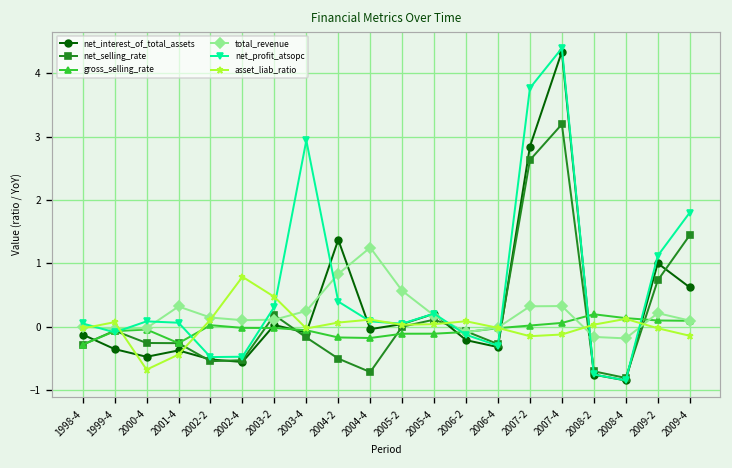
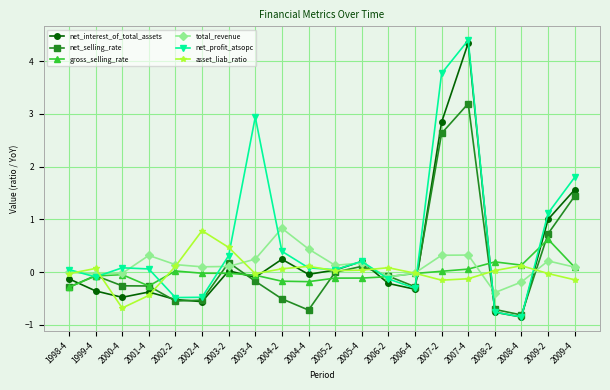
net_interest_of_total_assets, 2004-2: 1.4 -> 0.2
total_revenue, 2004-4: 1.2 -> 0.4
total_revenue, 2005-2: 0.6 -> 0.1
total_revenue, 2008-2: -0.2 -> -0.4
gross_selling_rate, 2009-2: 0.1 -> 0.6
net_interest_of_total_assets, 2009-4: 0.6 -> 1.6
